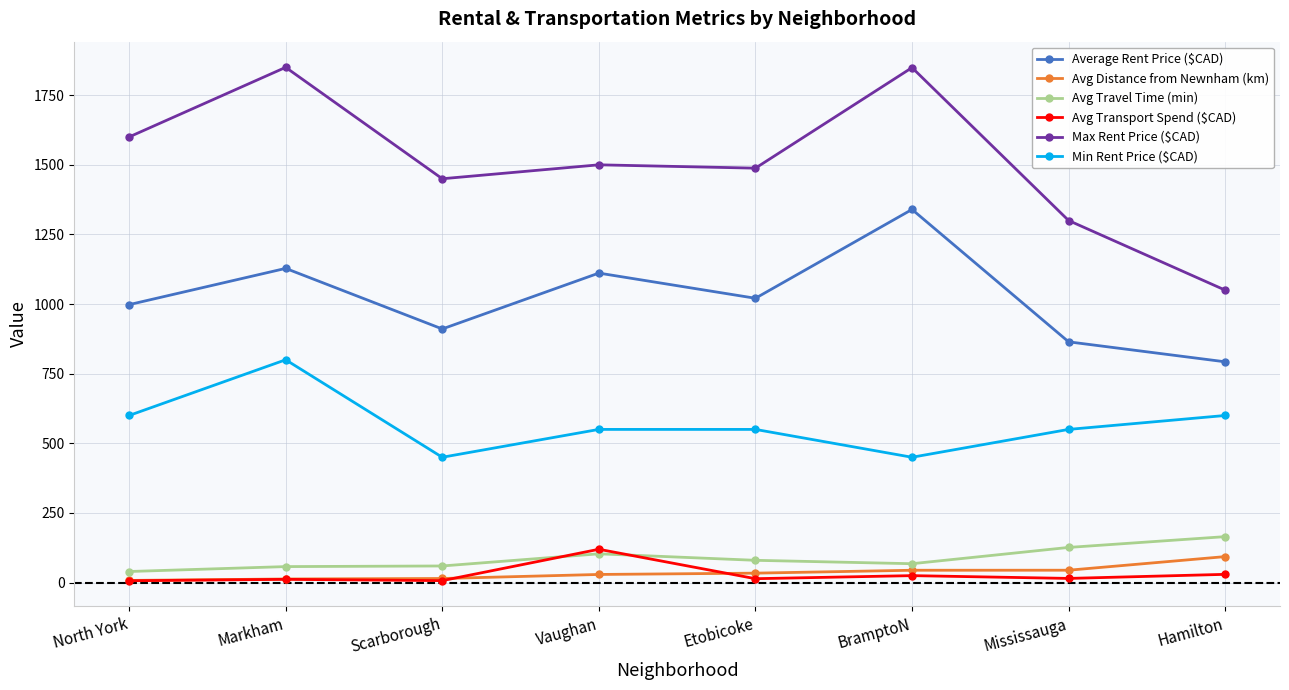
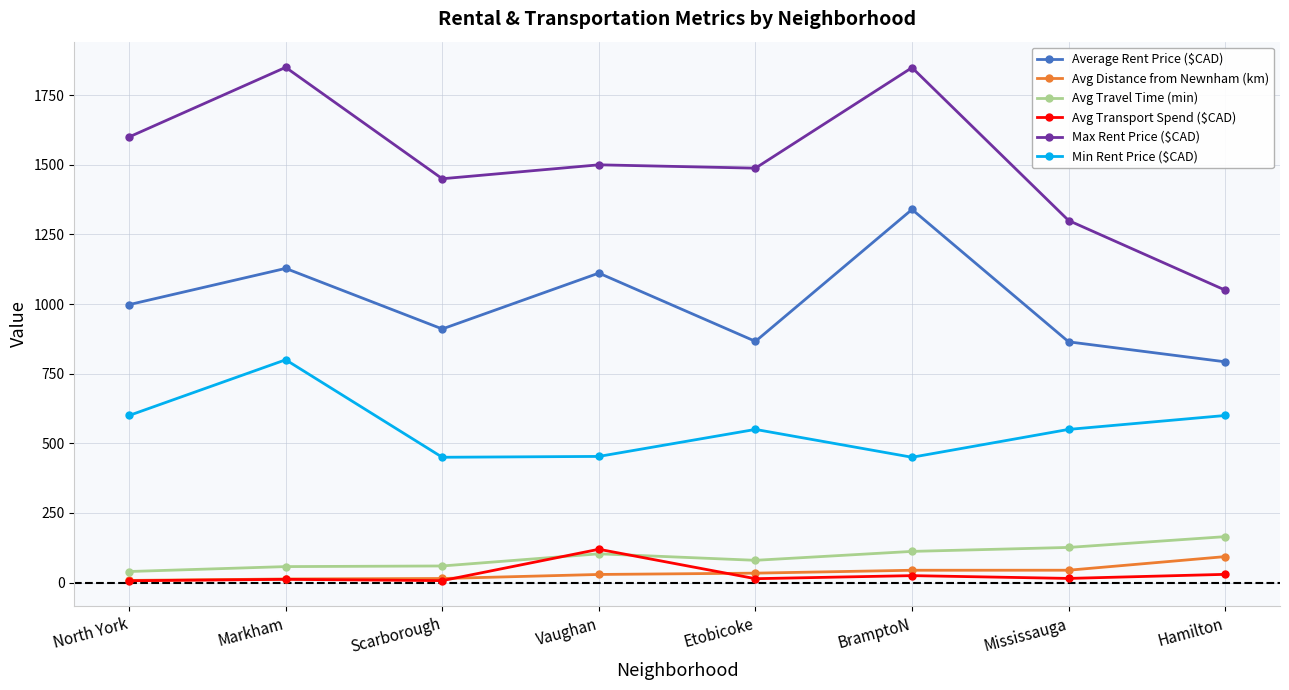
Min Rent Price ($CAD), Vaughan: 550 -> 450
Average Rent Price ($CAD), Etobicoke: 1020 -> 870
Avg Travel Time (min), BramptoN: 70 -> 110
